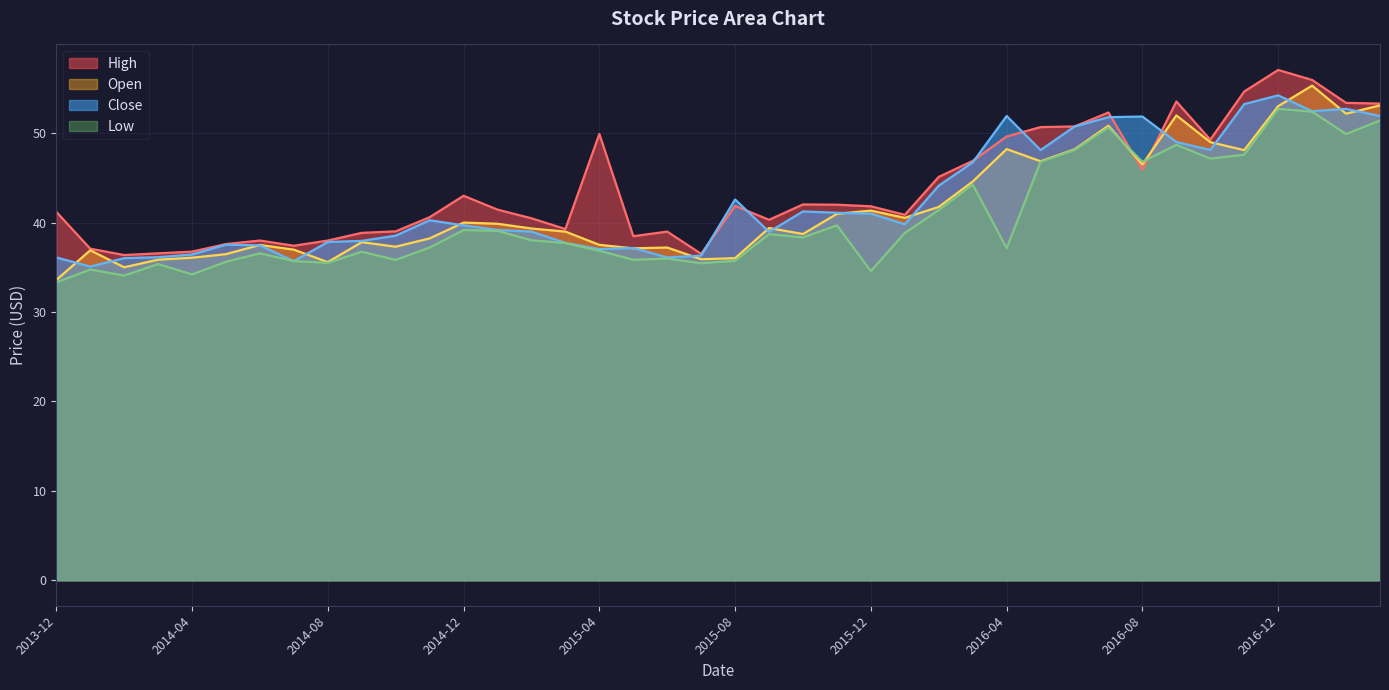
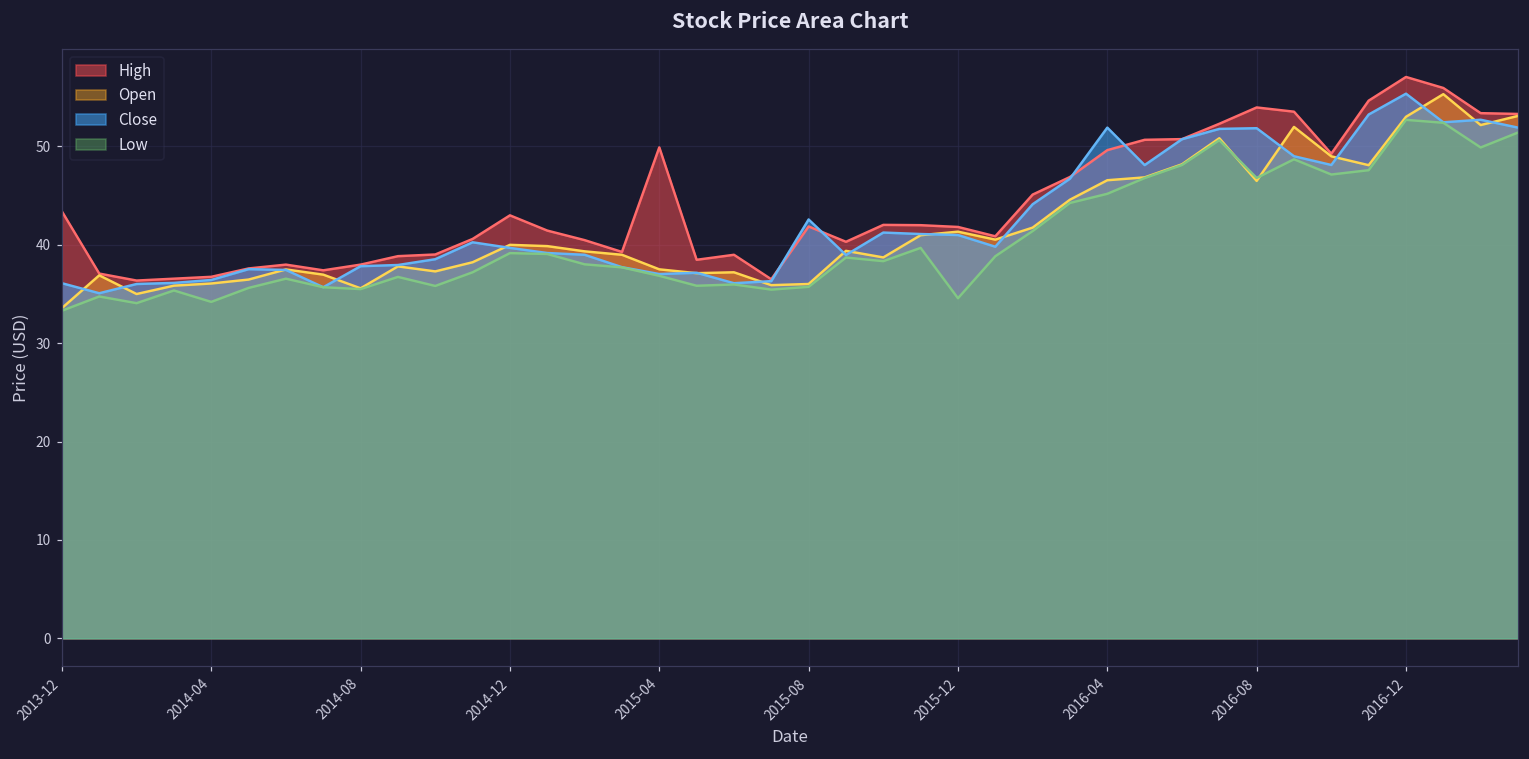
High, 2013-12: 41 -> 43
Open, 2016-04: 48 -> 47
Low, 2016-04: 37 -> 45
High, 2016-08: 46 -> 54
Close, 2016-12: 54 -> 55
